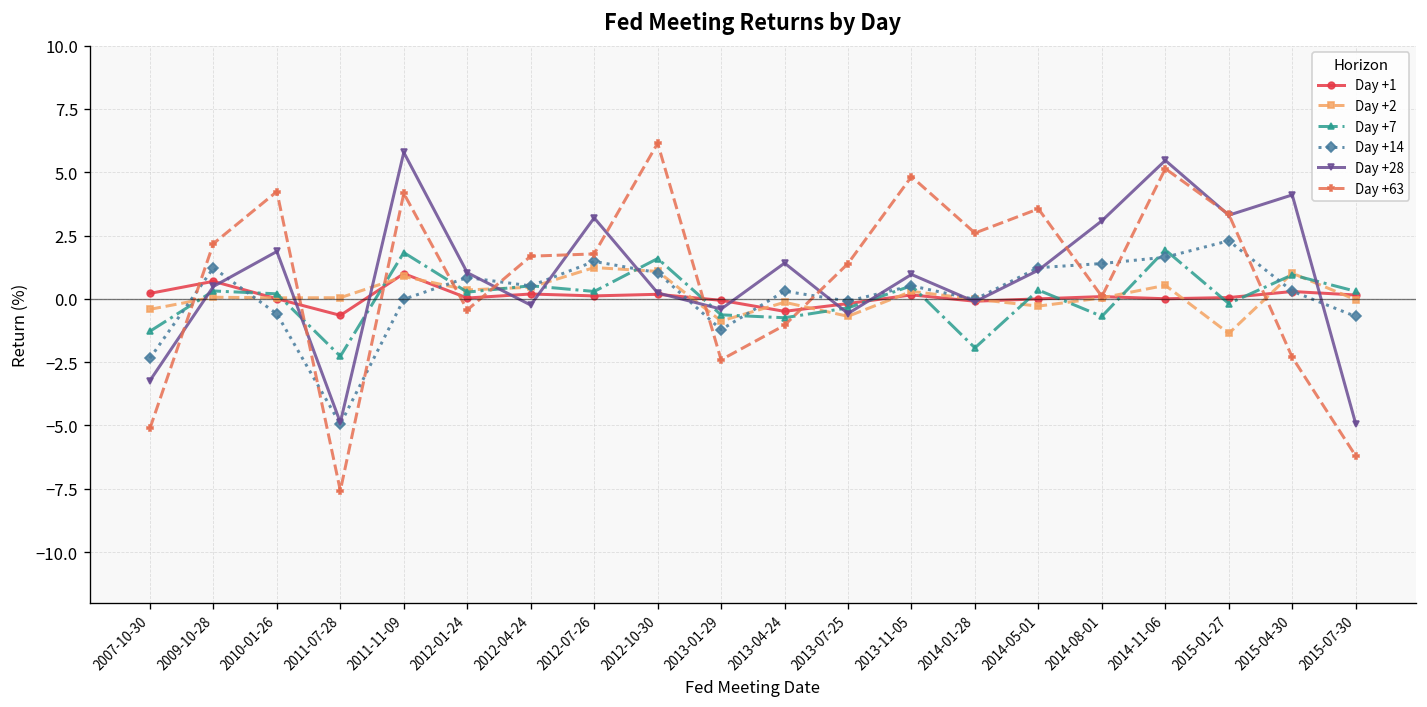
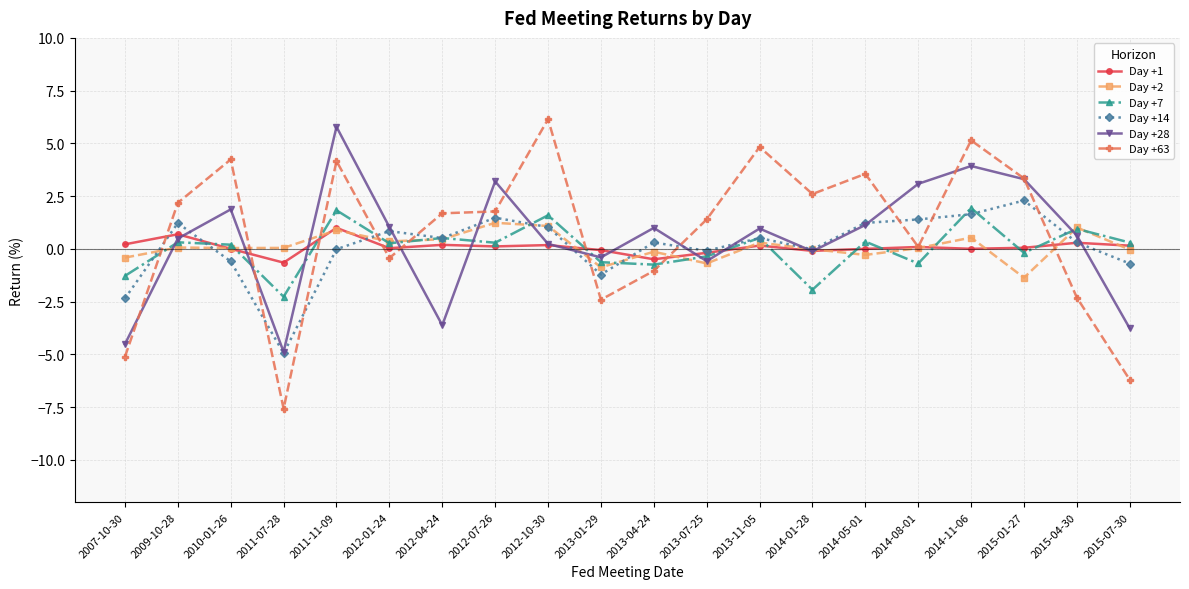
Day +28, 2007-10-30: -3.2 -> -4.5
Day +28, 2012-04-24: -0.2 -> -3.6
Day +28, 2013-04-24: 1.4 -> 1.0
Day +28, 2014-11-06: 5.5 -> 3.9
Day +28, 2015-04-30: 4.1 -> 0.6
Day +28, 2015-07-30: -4.9 -> -3.8
